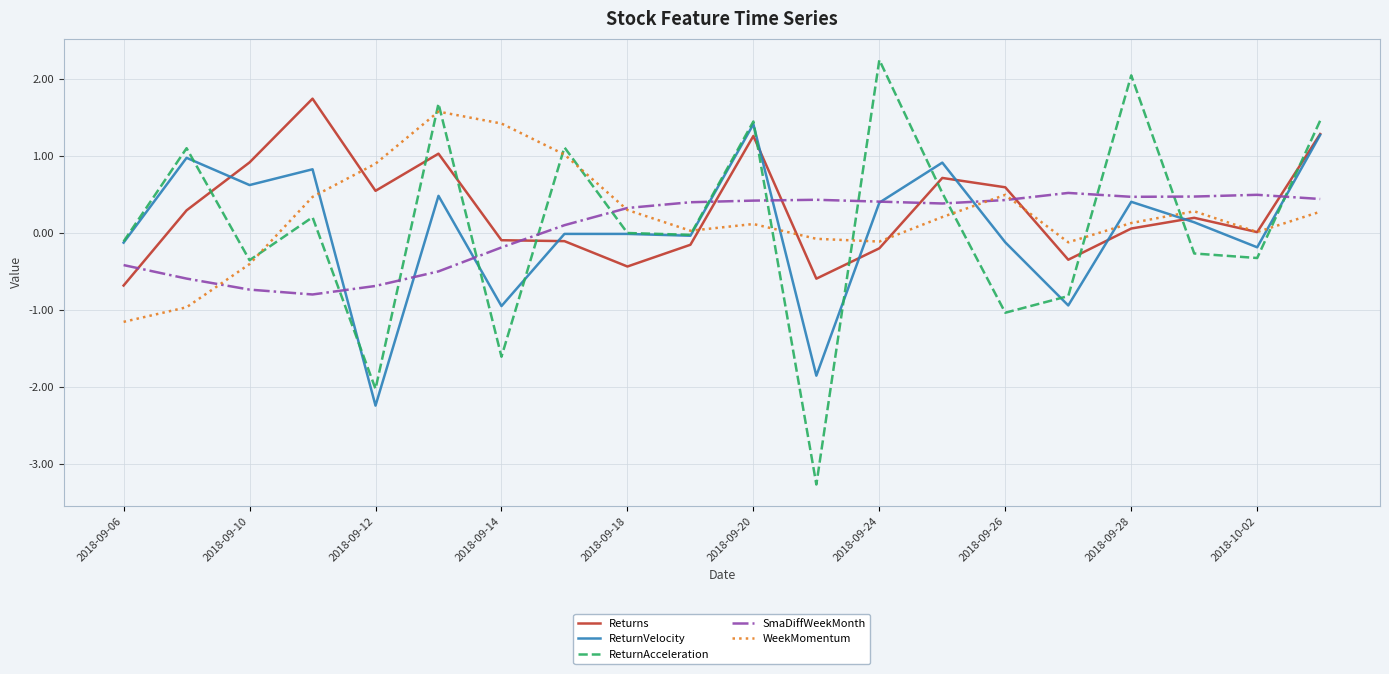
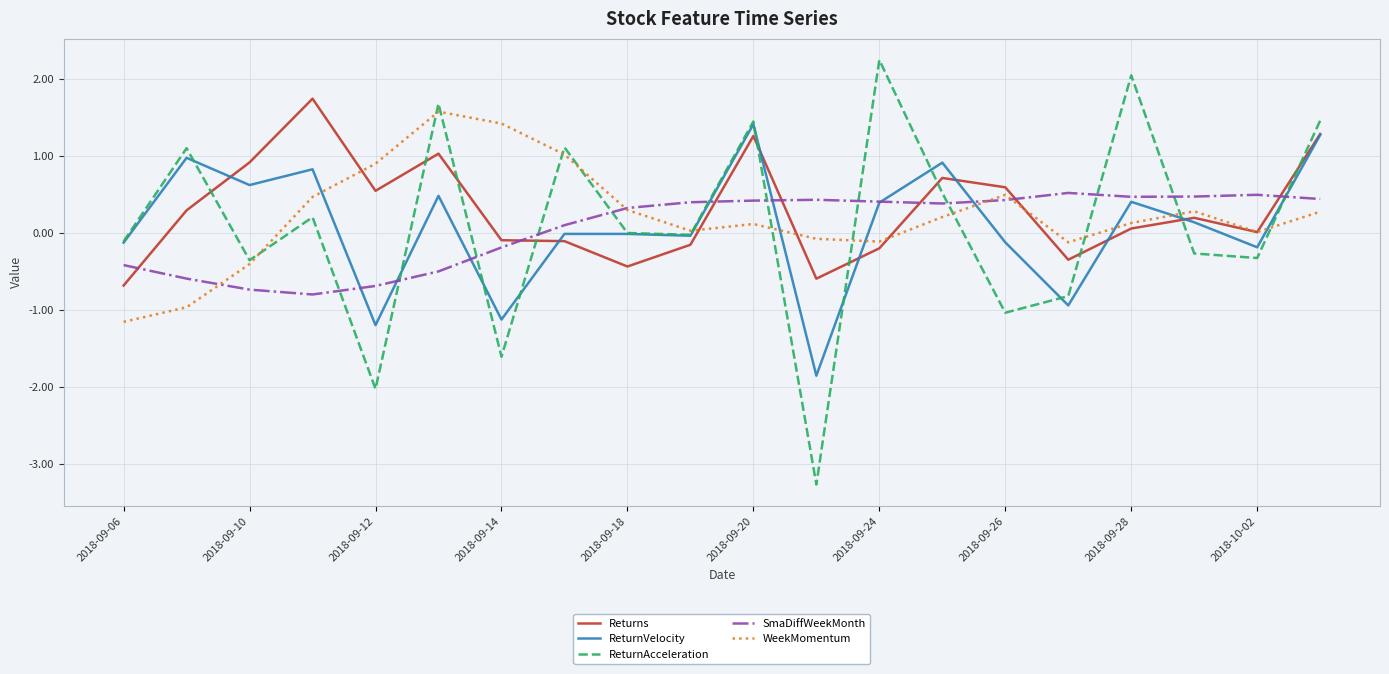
ReturnVelocity, 2018-09-12: -2.2 -> -1.2
ReturnVelocity, 2018-09-14: -0.9 -> -1.1
